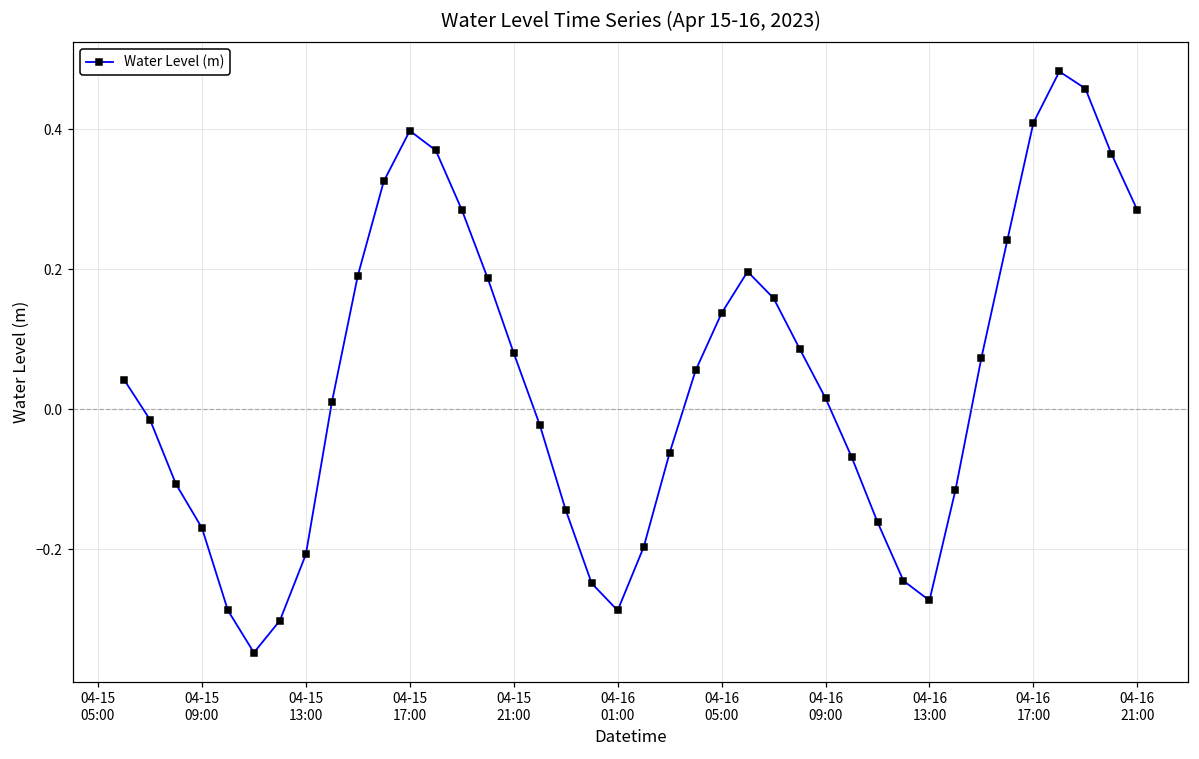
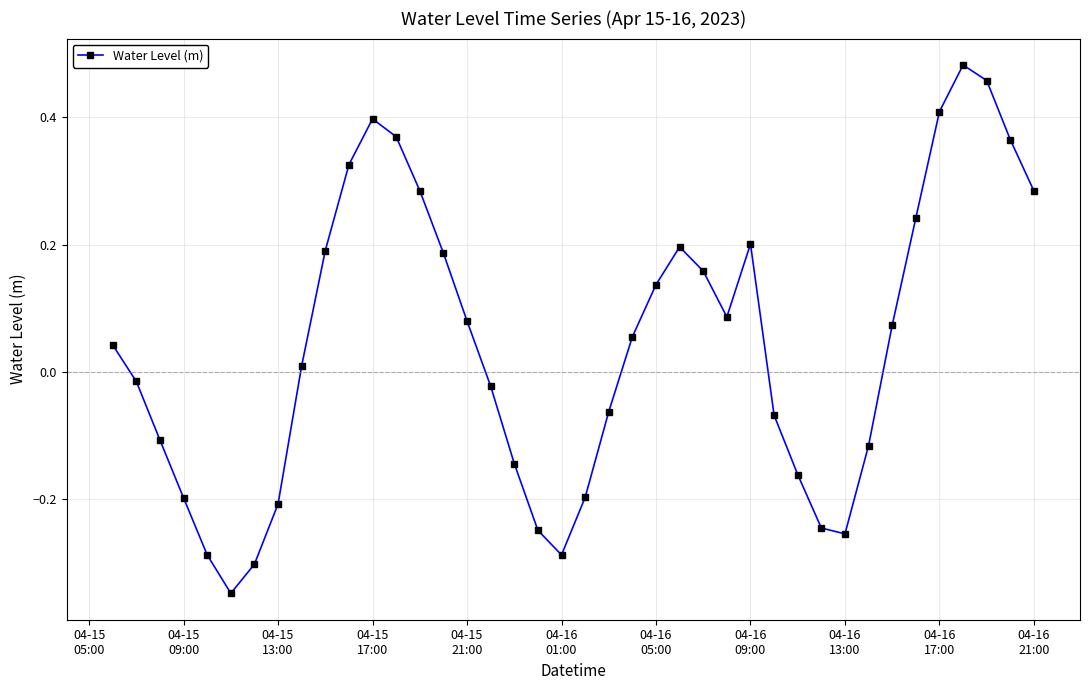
04-15 09:00: -0.17 -> -0.20
04-16 09:00: 0.02 -> 0.20
04-16 13:00: -0.27 -> -0.25
